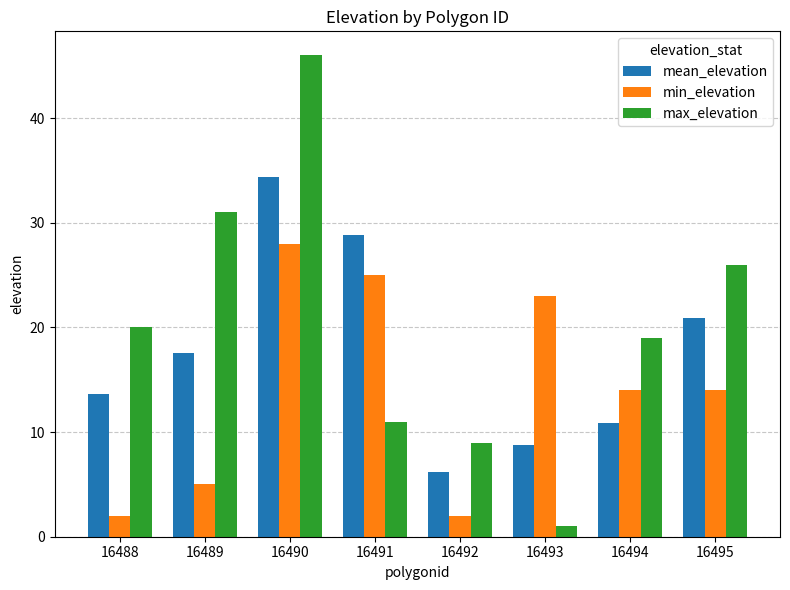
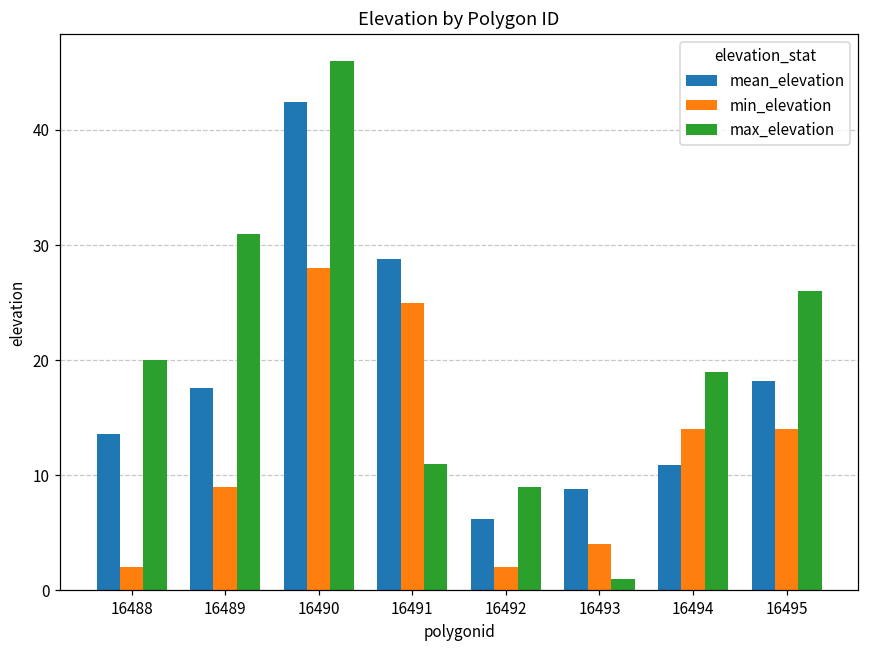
min_elevation, 16489: 5 -> 9
mean_elevation, 16490: 34.4 -> 42.4
min_elevation, 16493: 23 -> 4
mean_elevation, 16495: 20.9 -> 18.2
